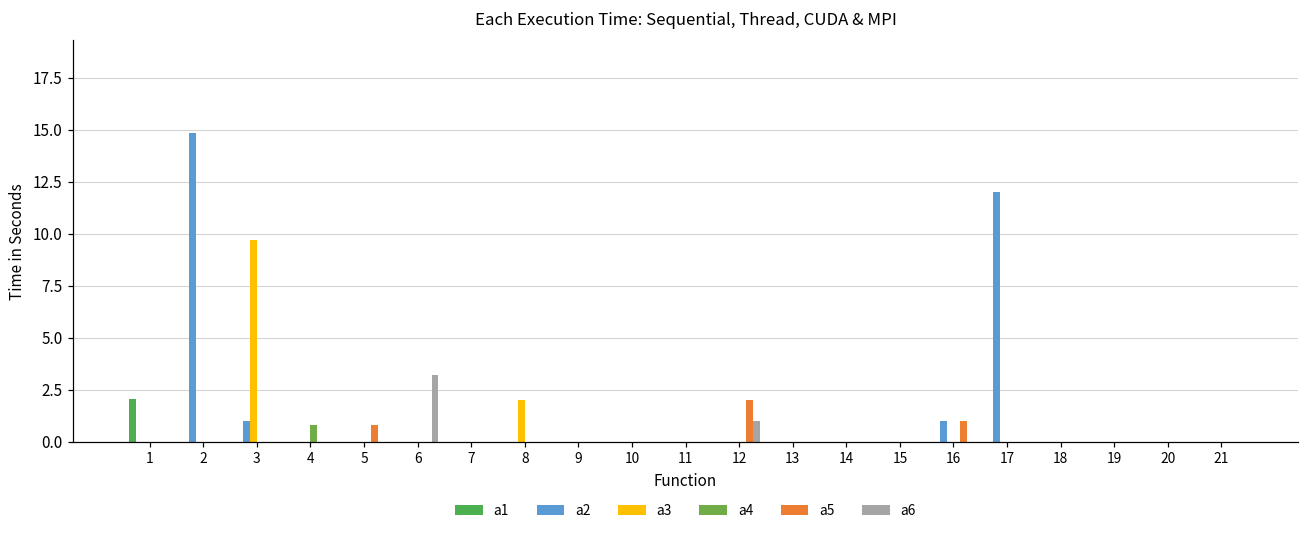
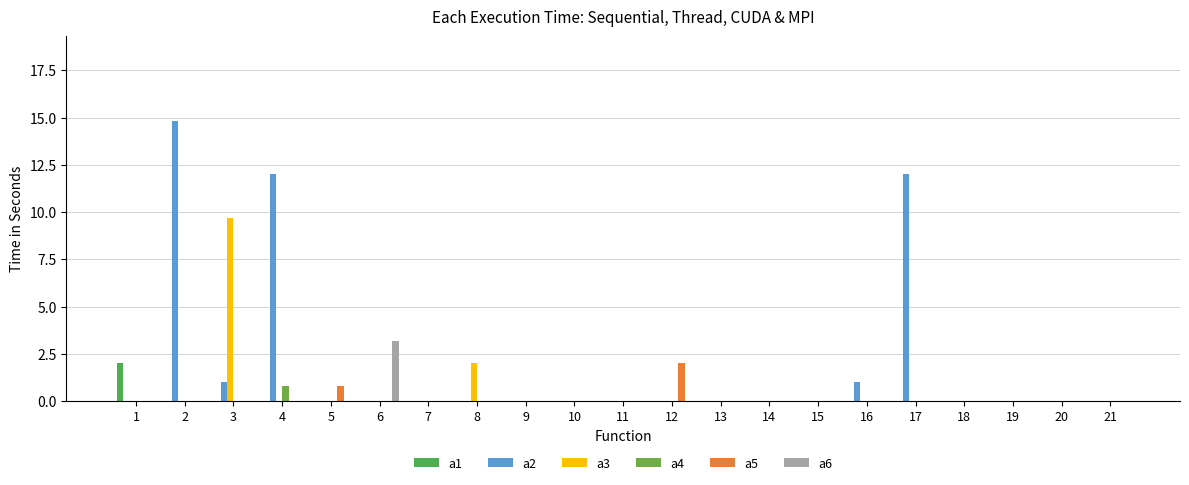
a2, 4: 0 -> 12
a6, 12: 1 -> 0
a5, 16: 1 -> 0
